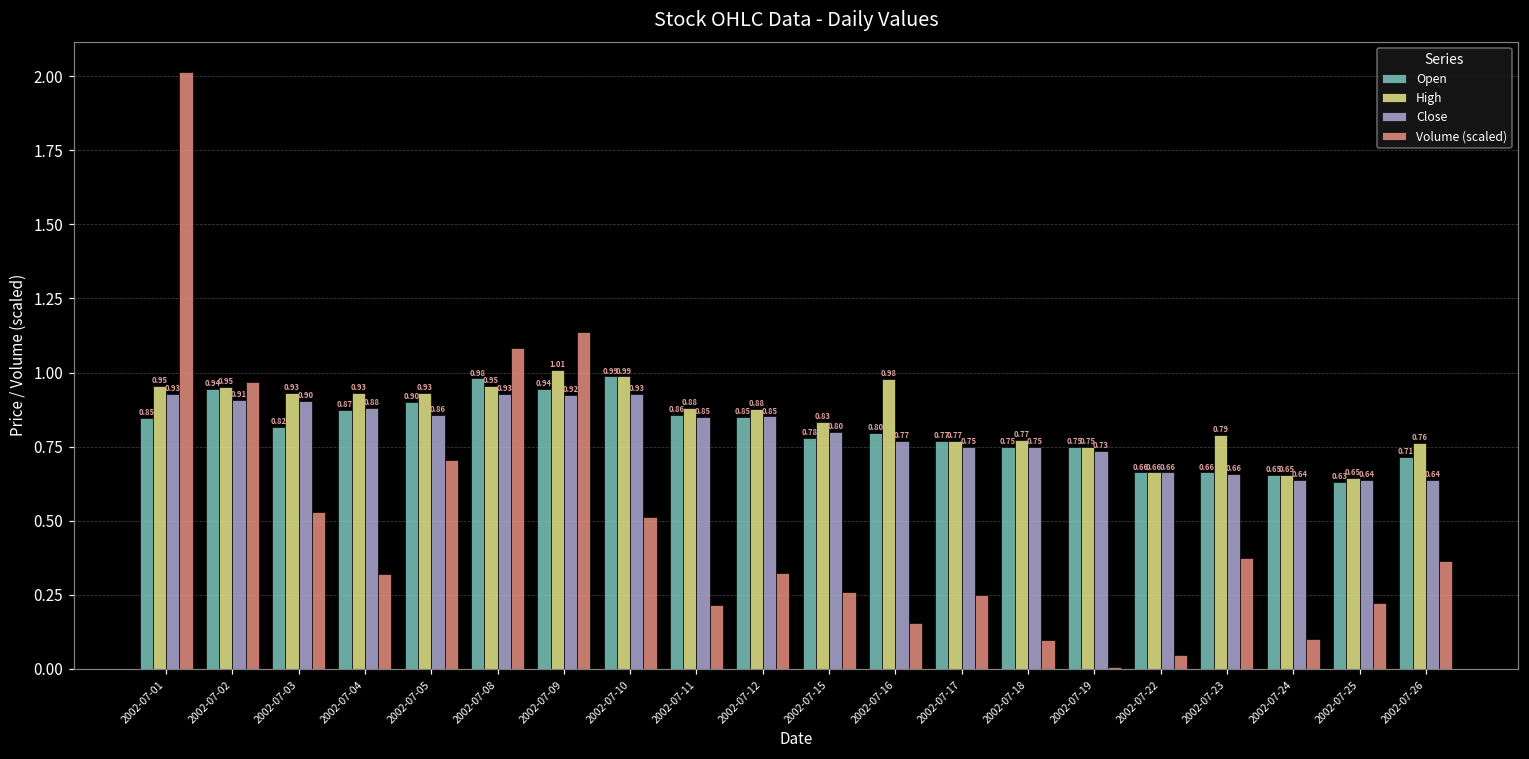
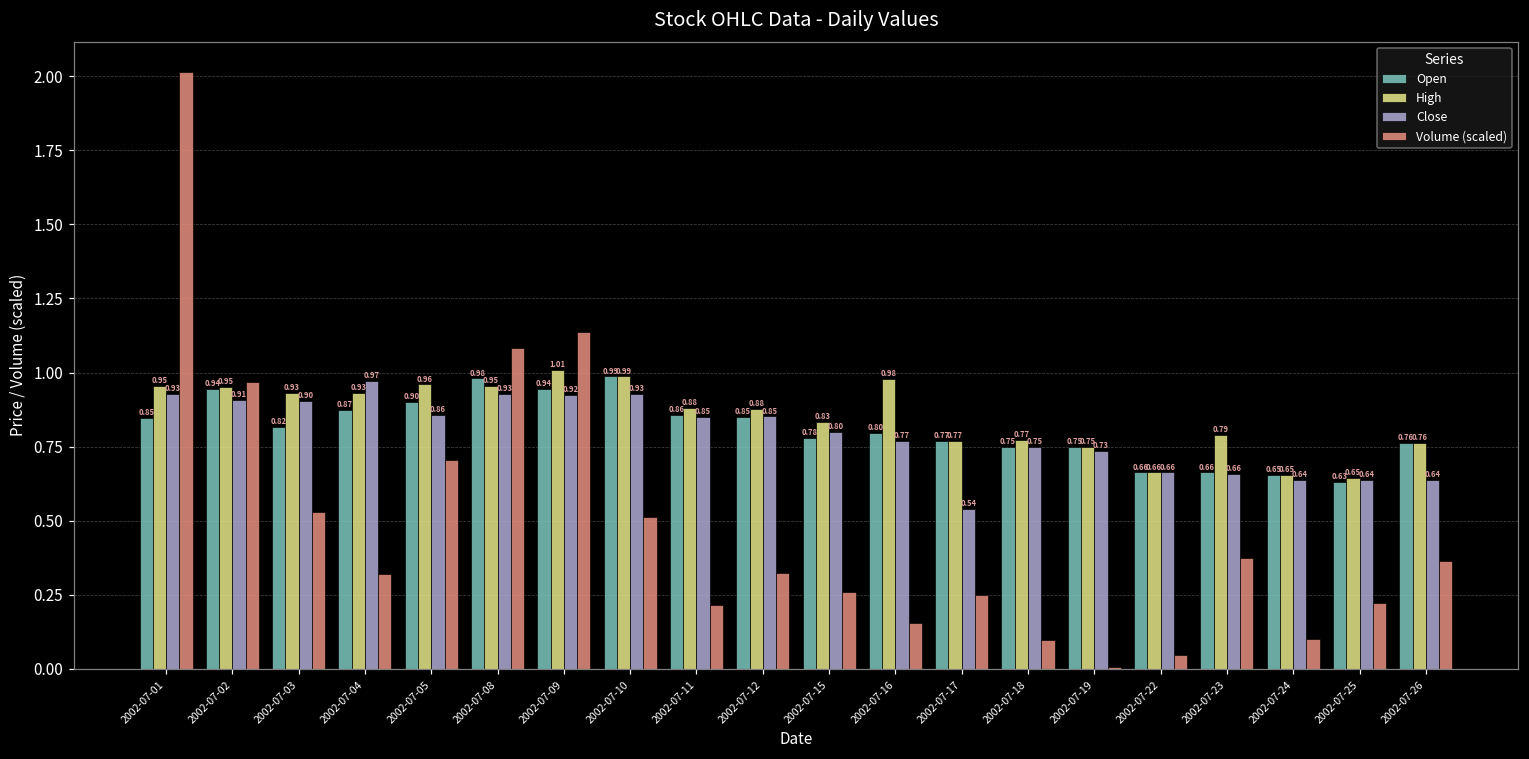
Close, 2002-07-04: 0.88 -> 0.97
High, 2002-07-05: 0.93 -> 0.96
Close, 2002-07-17: 0.75 -> 0.54
Open, 2002-07-26: 0.71 -> 0.76
